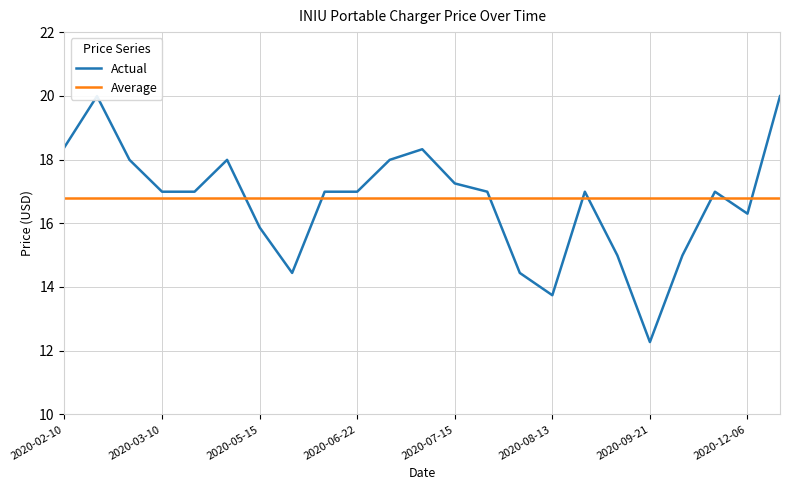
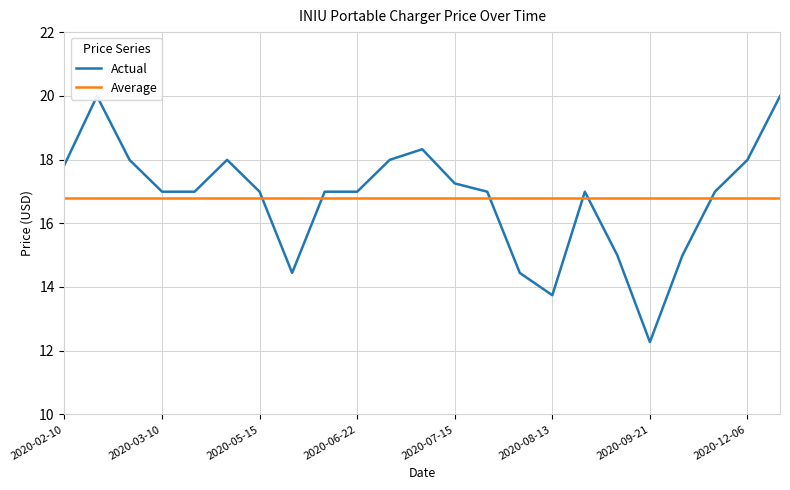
Actual, 2020-02-10: 18.4 -> 17.8
Actual, 2020-05-15: 15.9 -> 17.0
Actual, 2020-12-06: 16.3 -> 18.0
